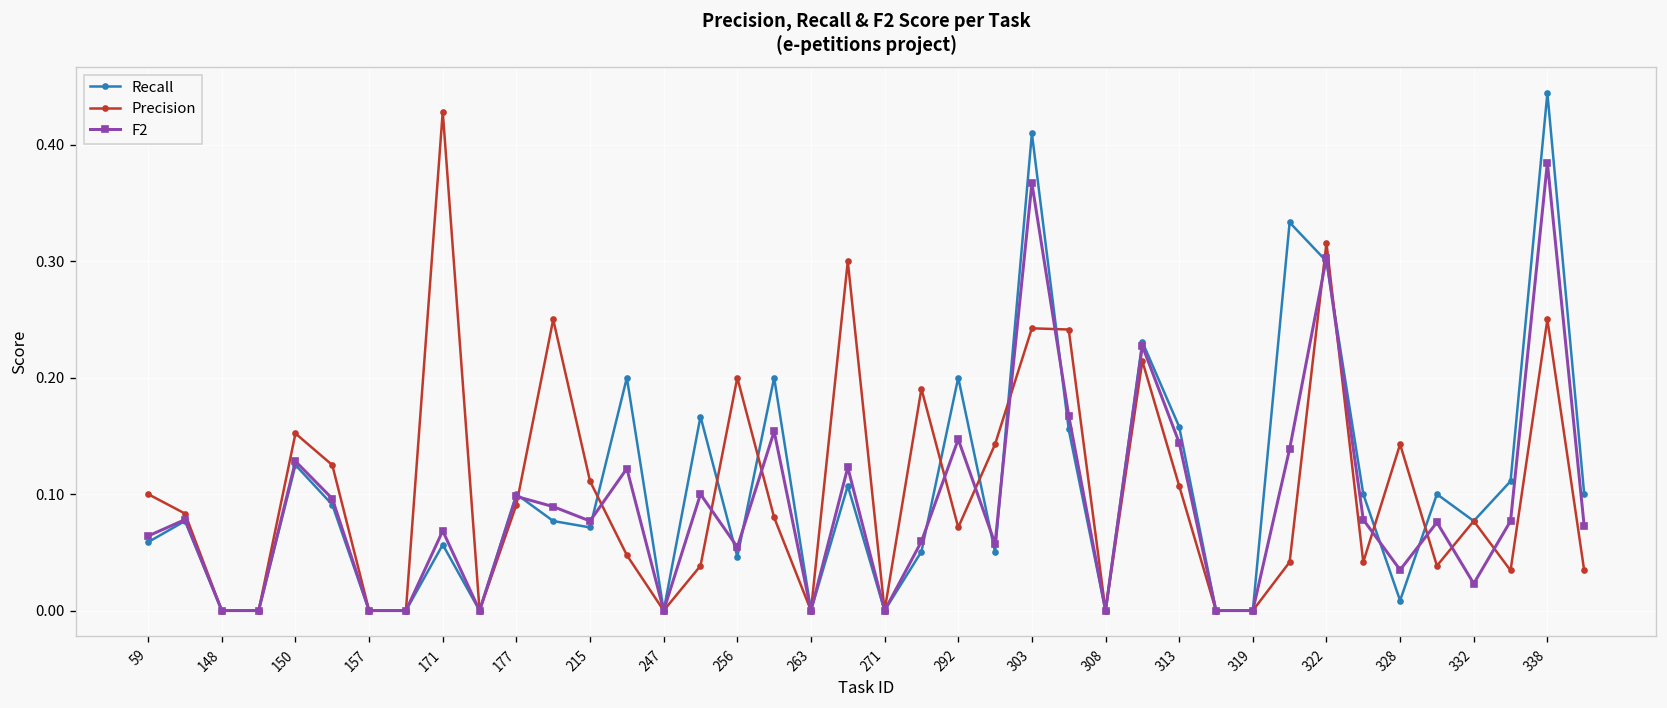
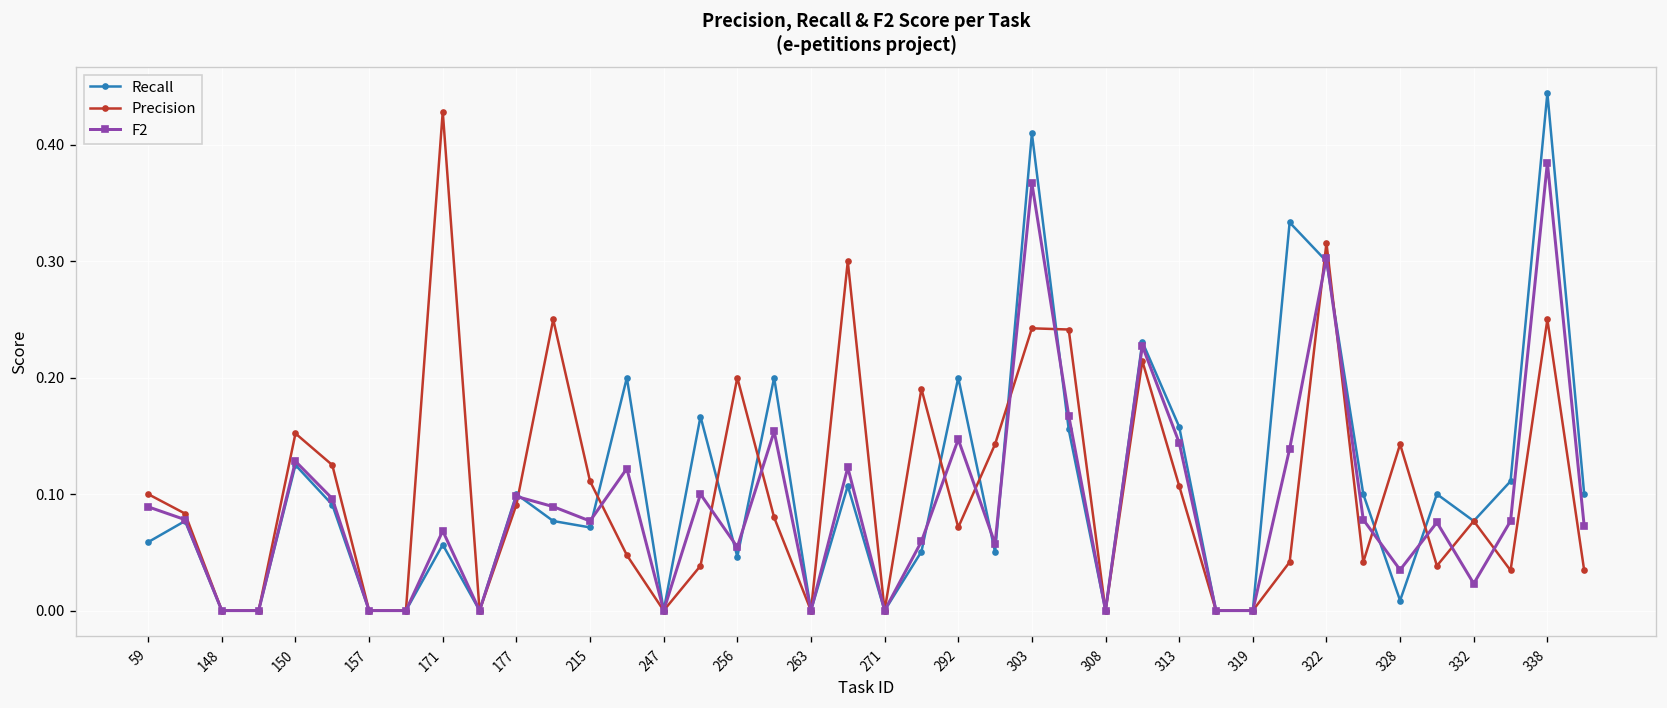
F2, 59: 0.06 -> 0.09
